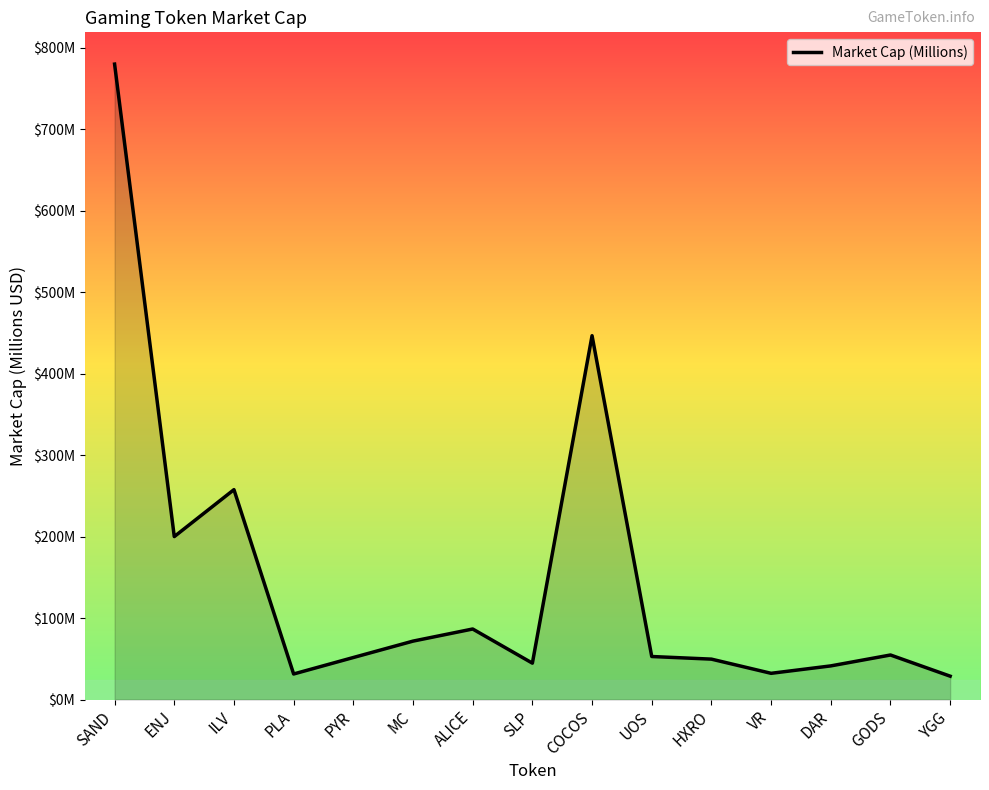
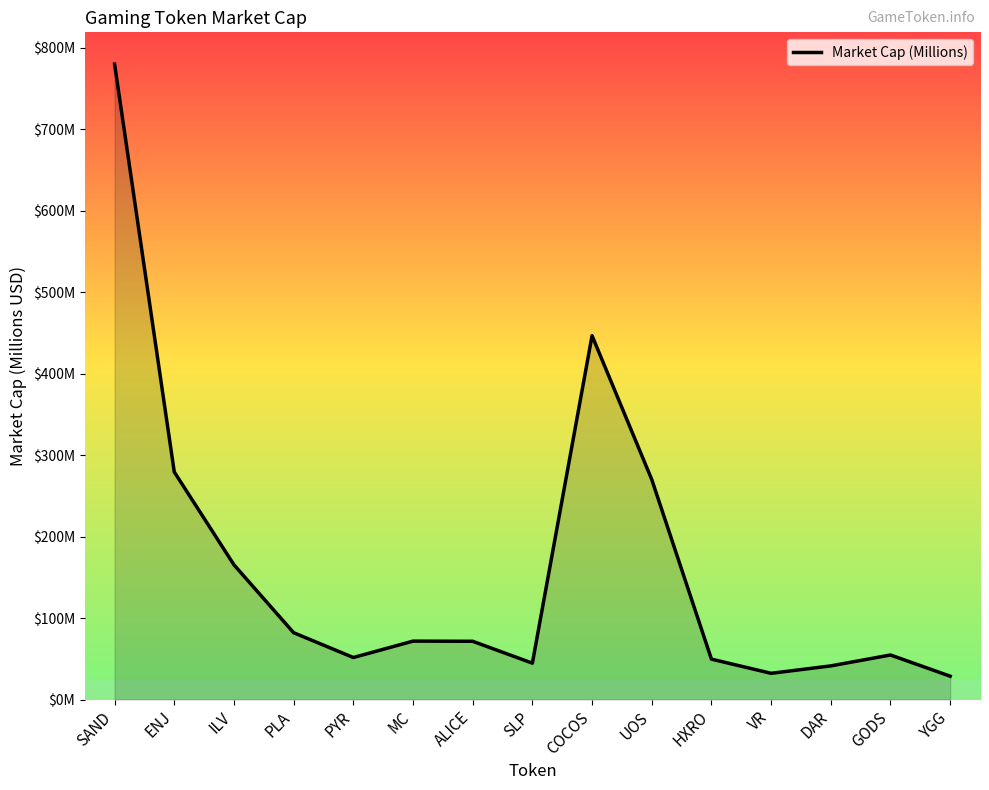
ENJ: $200000000 -> $280000000
ILV: $260000000 -> $170000000
PLA: $30000000 -> $80000000
ALICE: $90000000 -> $70000000
UOS: $50000000 -> $270000000
